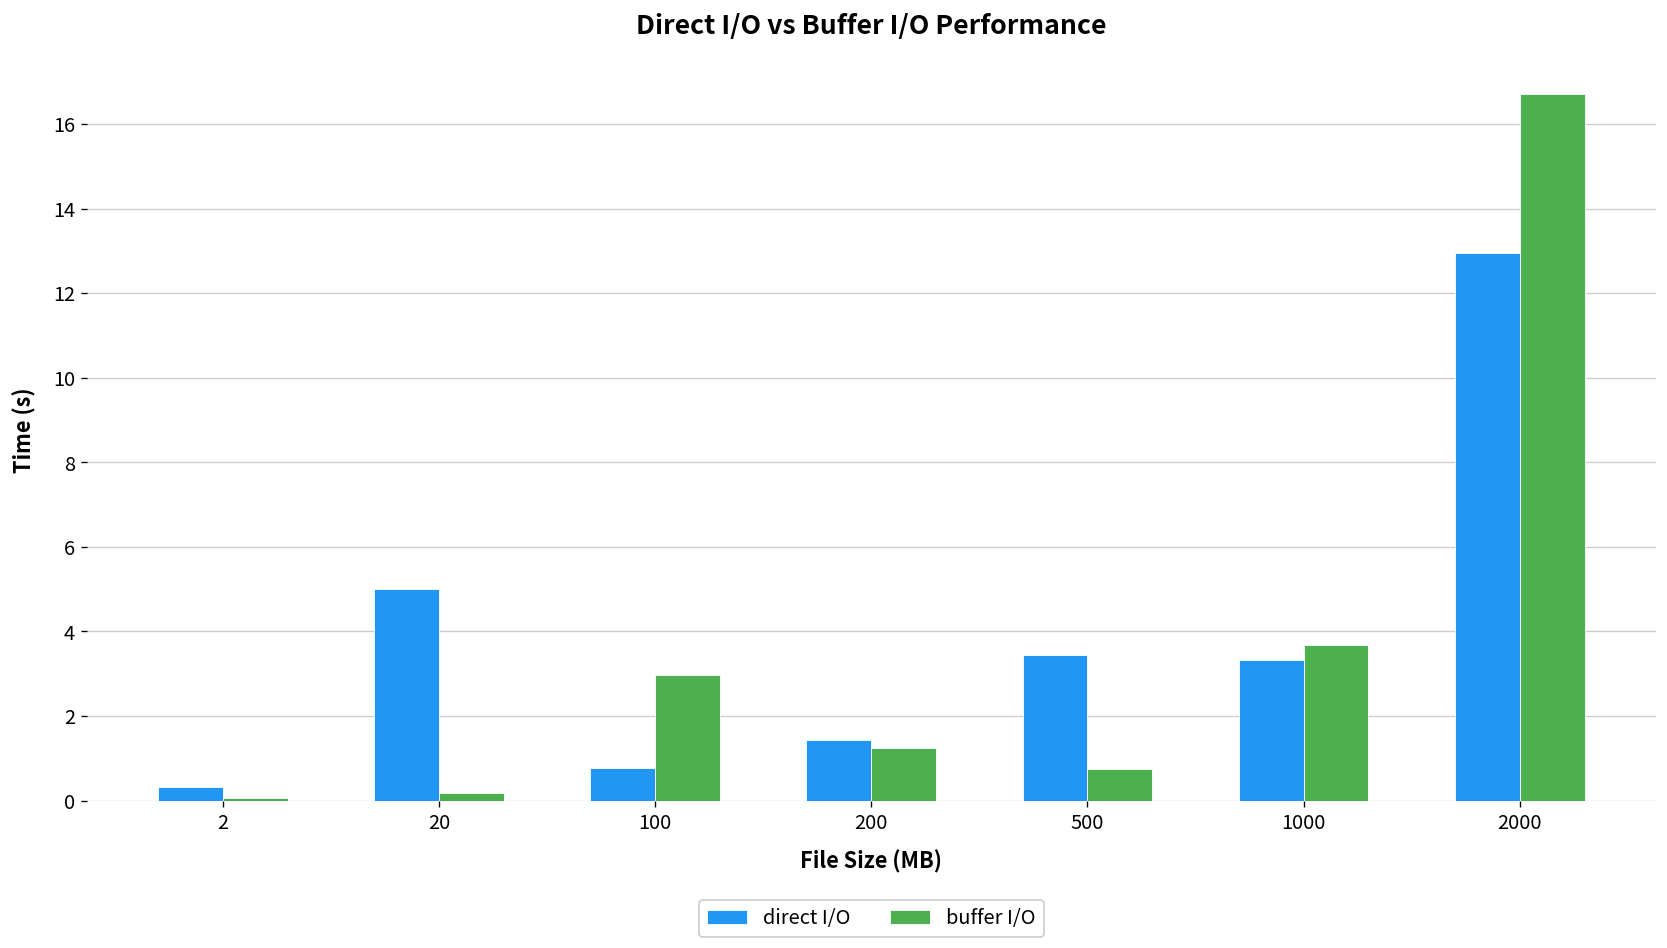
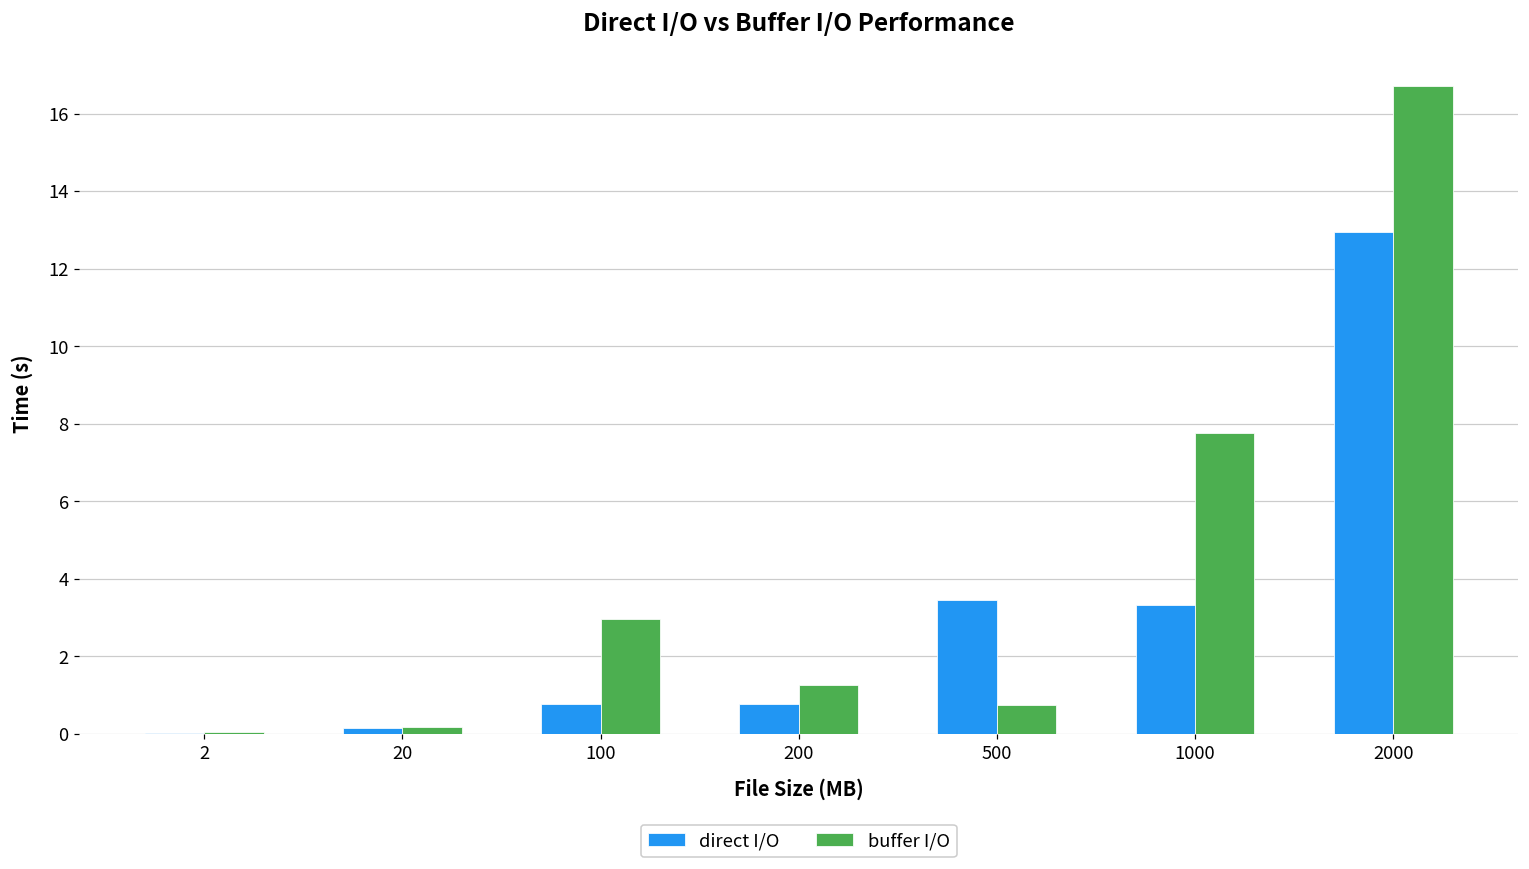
direct I/O, 2: 0.3 -> 0.0
direct I/O, 20: 5.0 -> 0.1
direct I/O, 200: 1.4 -> 0.8
buffer I/O, 1000: 3.7 -> 7.8
